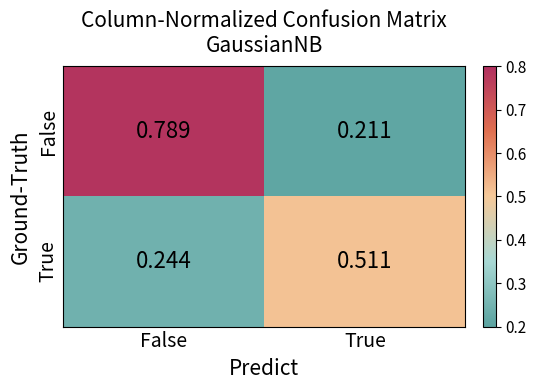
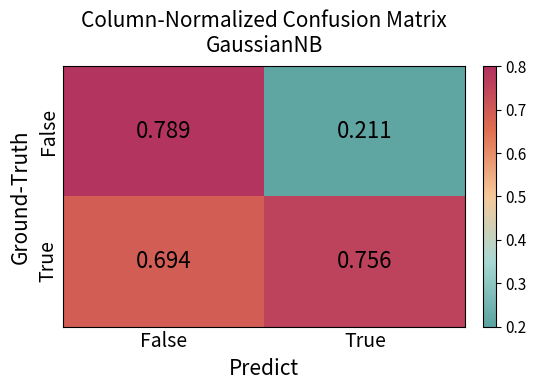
True, False: 0.244 -> 0.694
True, True: 0.511 -> 0.756
